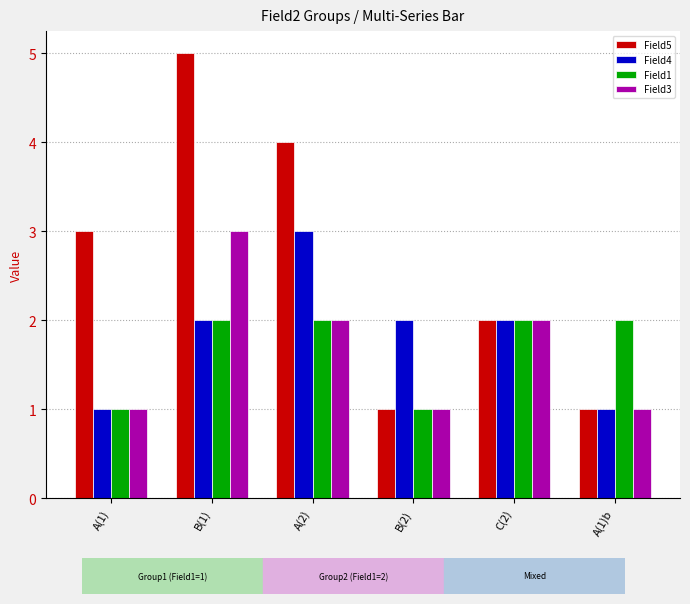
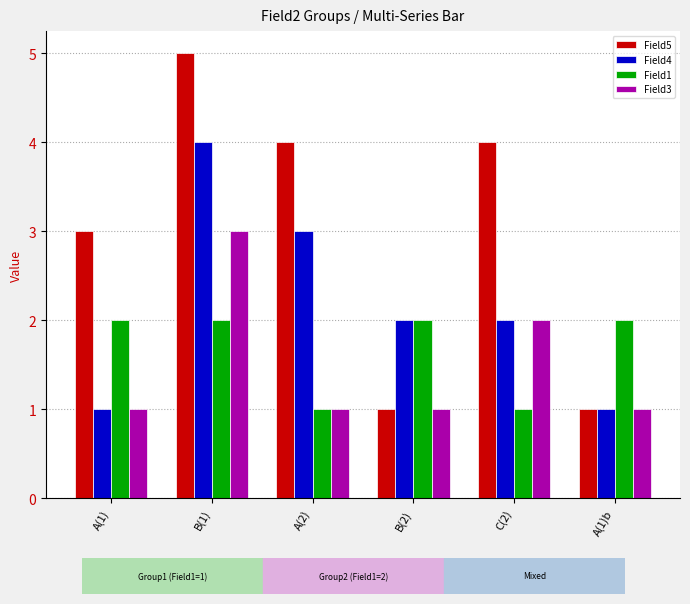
Field1, A(1): 1 -> 2
Field4, B(1): 2 -> 4
Field1, A(2): 2 -> 1
Field3, A(2): 2 -> 1
Field1, B(2): 1 -> 2
Field5, C(2): 2 -> 4
Field1, C(2): 2 -> 1
